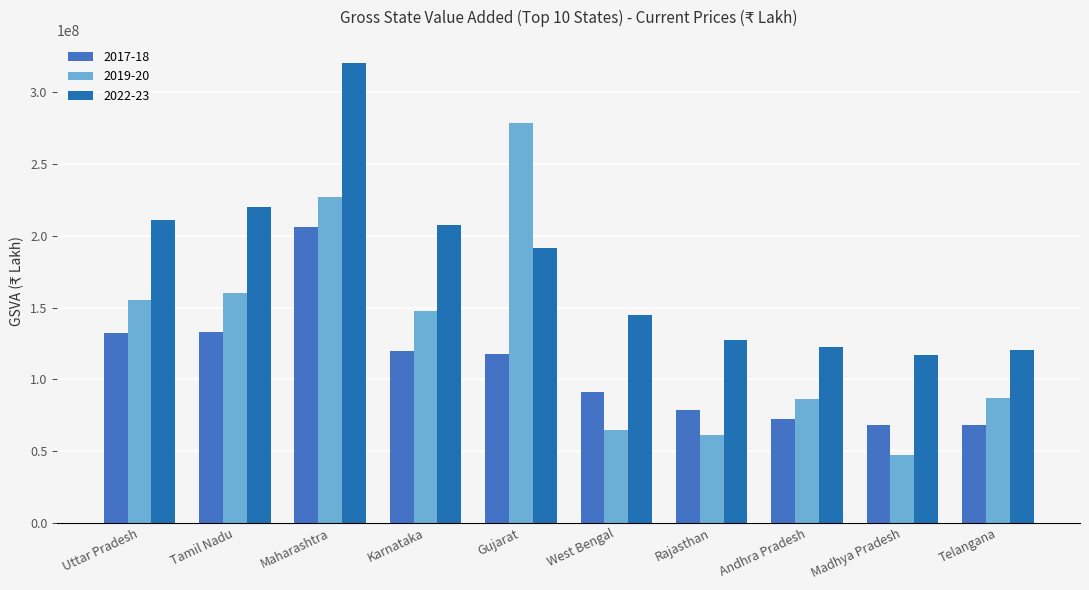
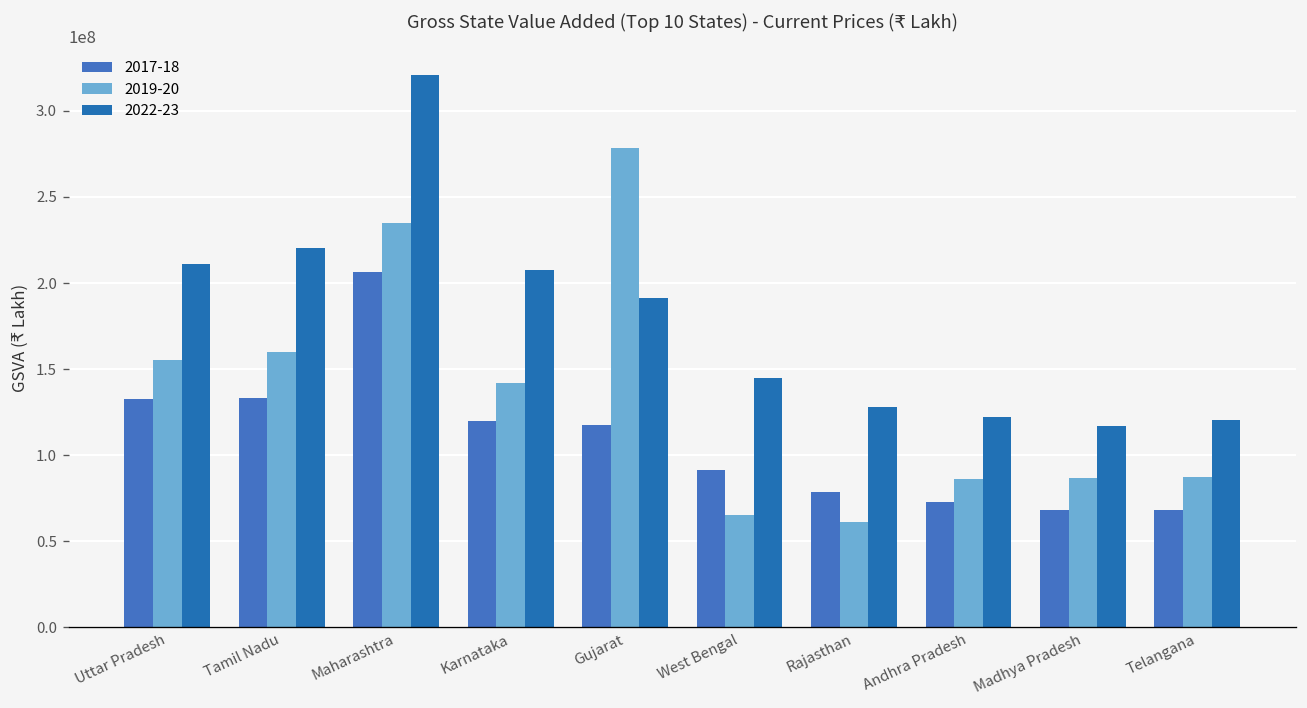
2019-20, Maharashtra: 227000000 -> 235000000
2019-20, Karnataka: 148000000 -> 142000000
2019-20, Madhya Pradesh: 47000000 -> 87000000
